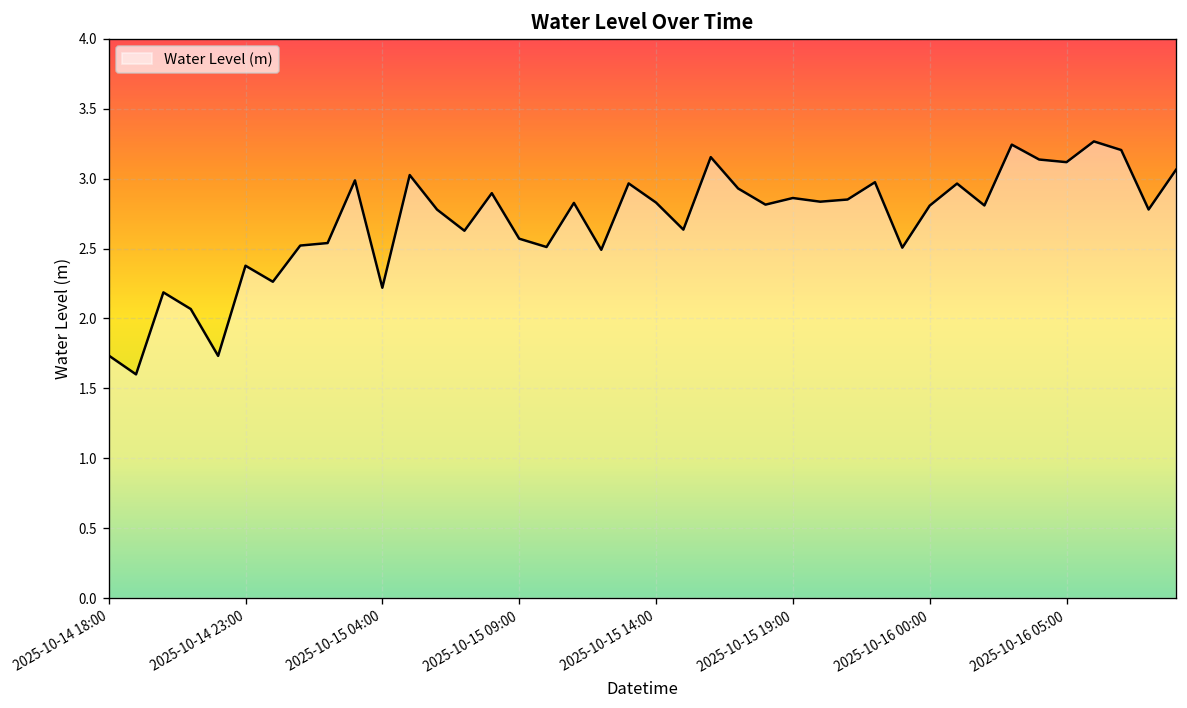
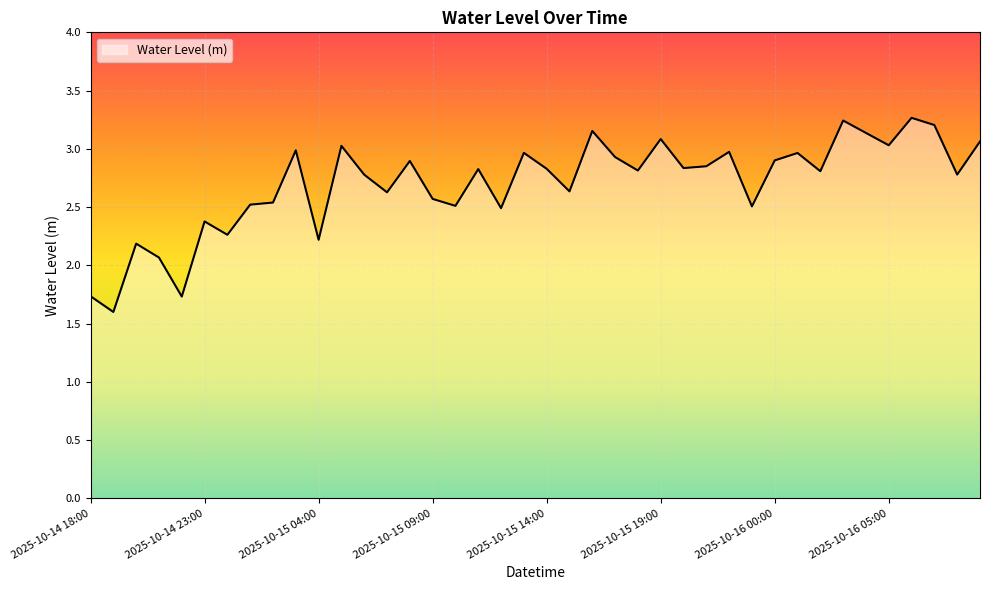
2025-10-15 19:00: 2.86 -> 3.08
2025-10-16 00:00: 2.81 -> 2.90
2025-10-16 05:00: 3.12 -> 3.03
